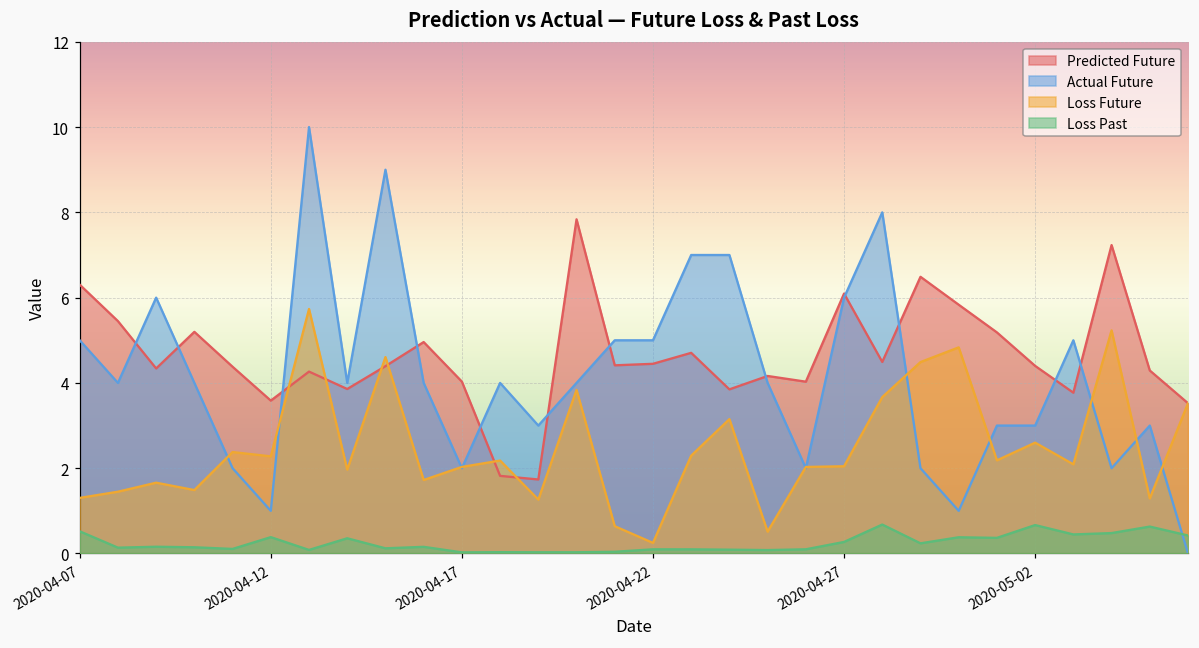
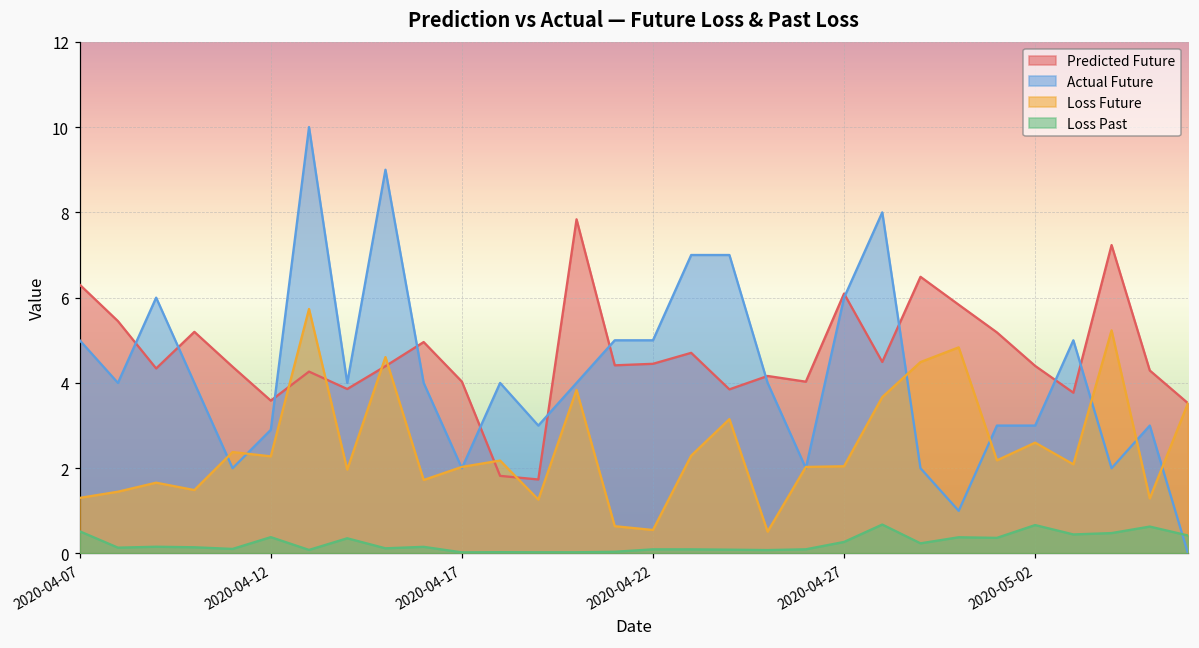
Actual Future, 2020-04-12: 1.0 -> 2.9
Loss Future, 2020-04-22: 0.2 -> 0.6
